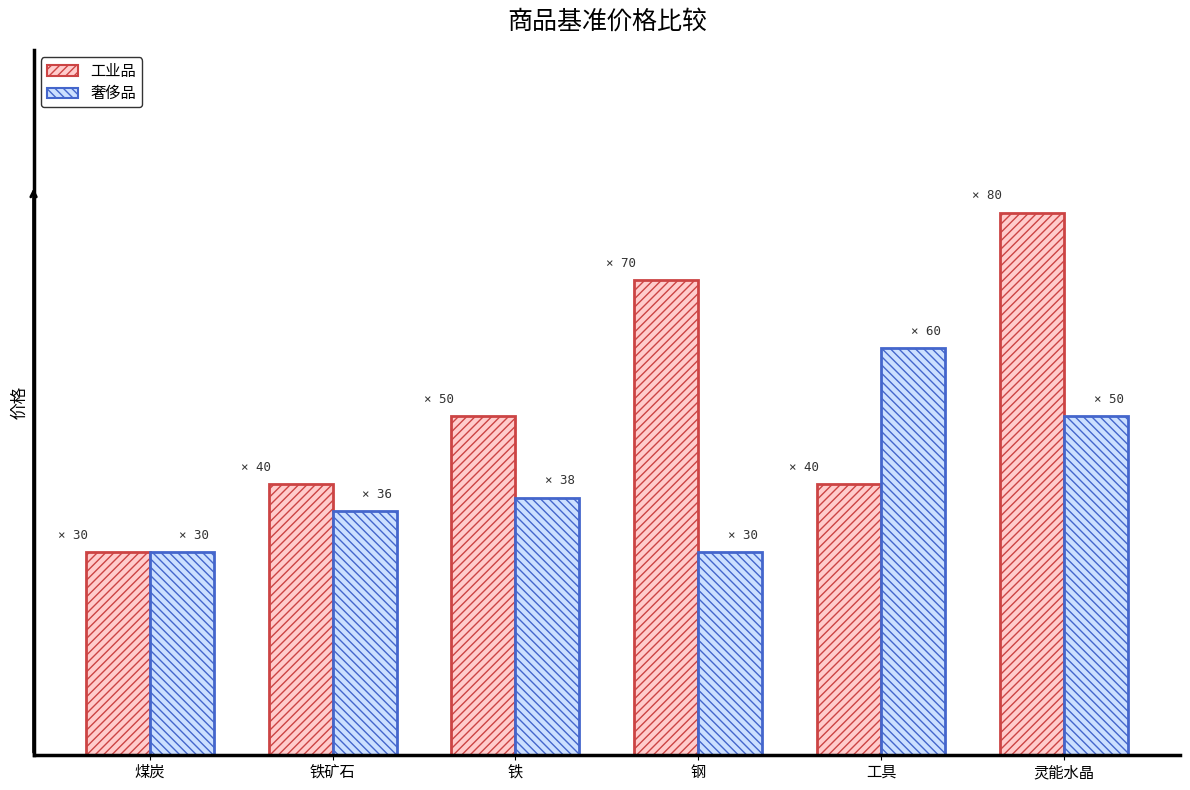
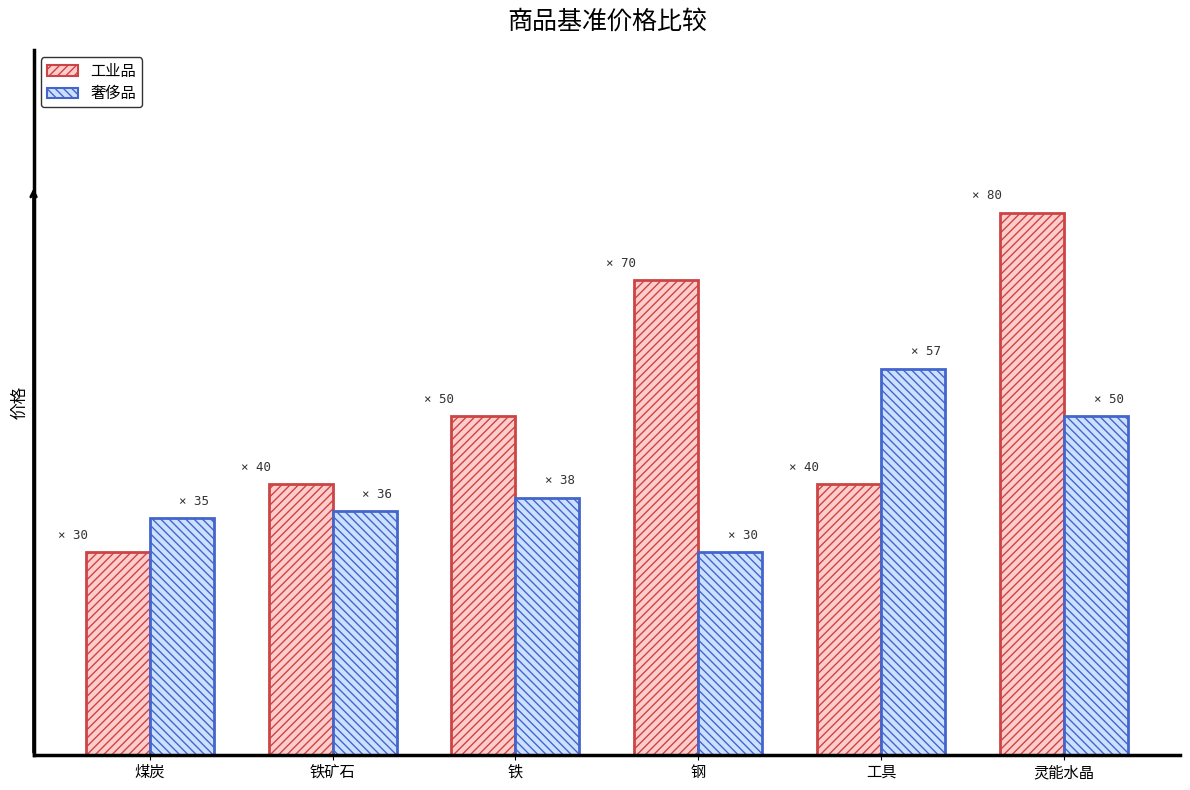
奢侈品, 煤炭: 30 -> 35
奢侈品, 工具: 60 -> 57
